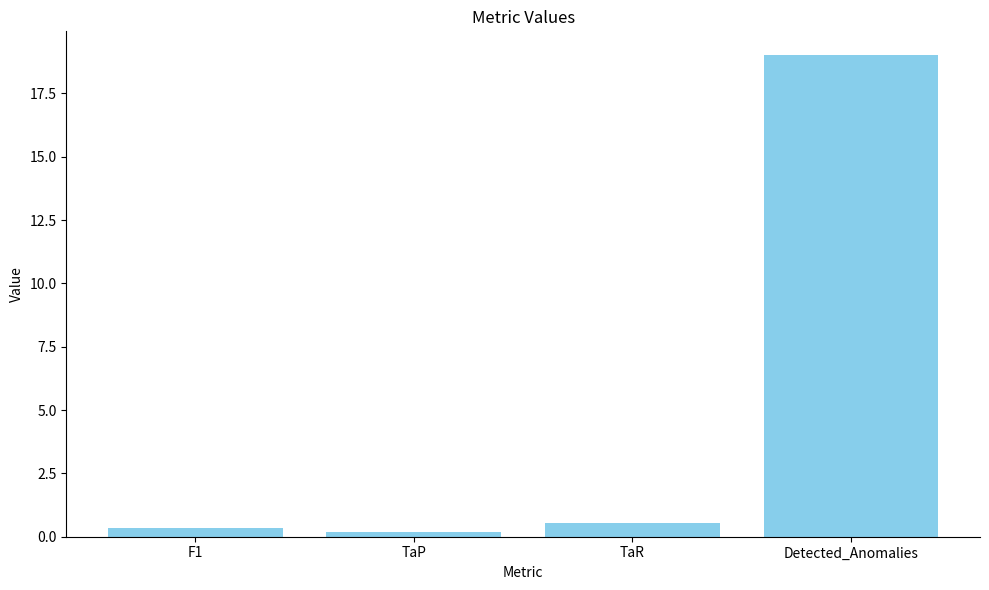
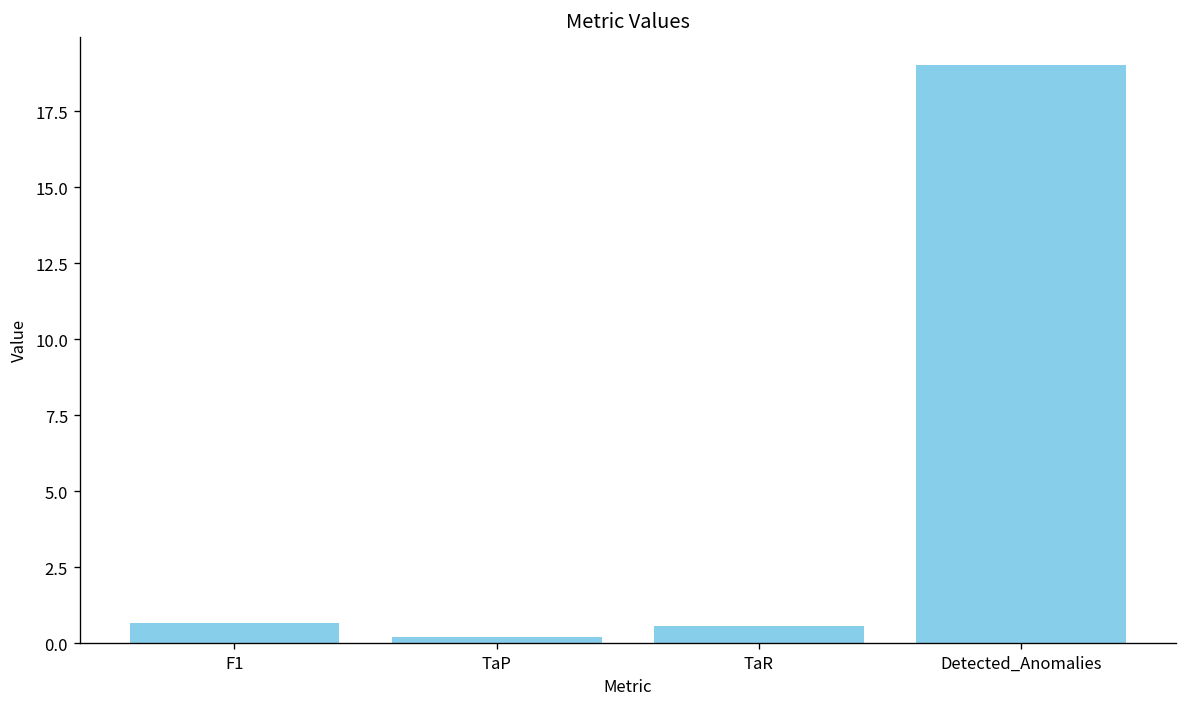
F1: 0.3 -> 0.7
